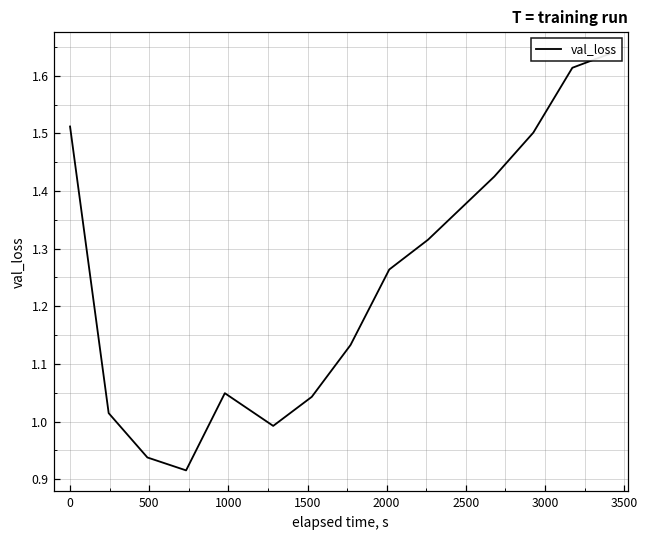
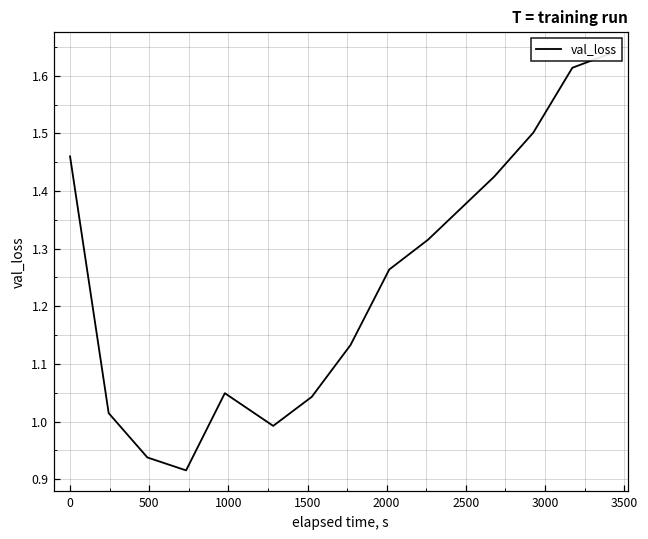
0: 1.51 -> 1.46
